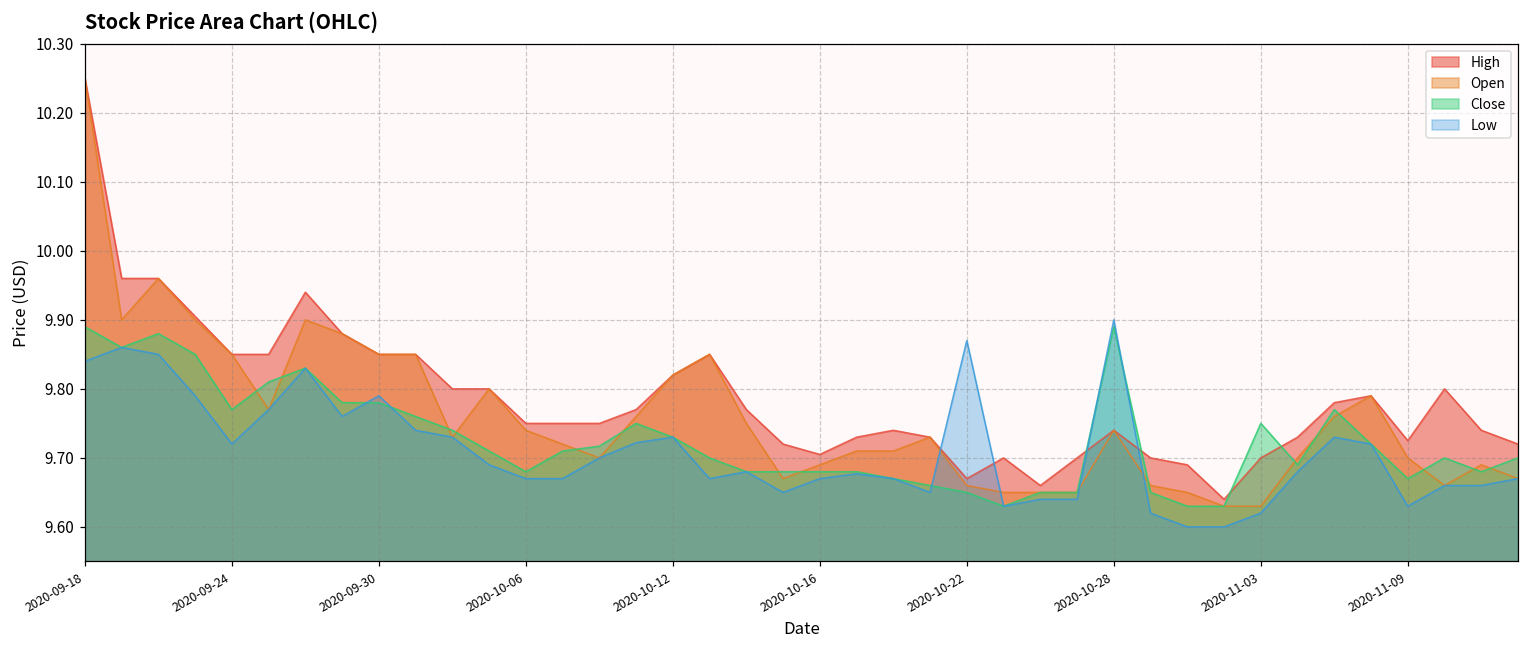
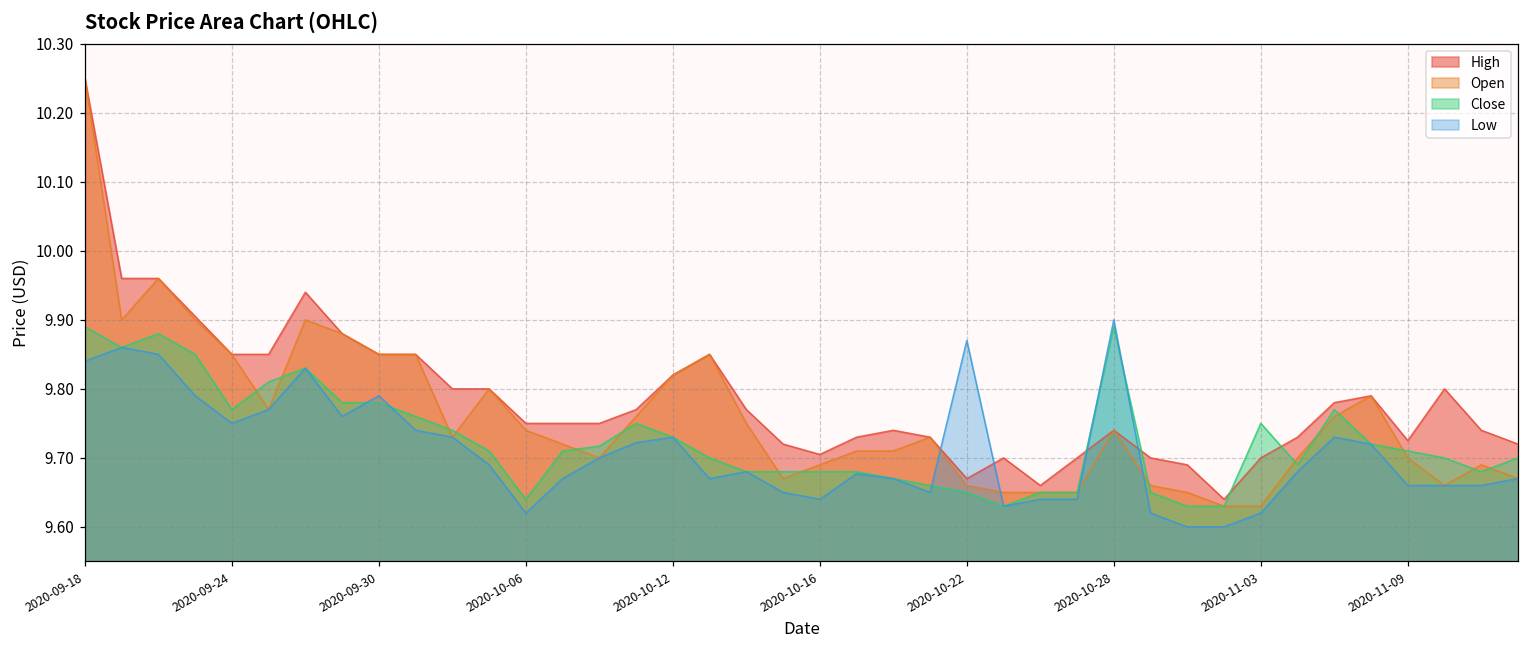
Low, 2020-09-24: 9.72 -> 9.75
Close, 2020-10-06: 9.68 -> 9.64
Low, 2020-10-06: 9.67 -> 9.62
Low, 2020-10-16: 9.67 -> 9.64
Close, 2020-11-09: 9.67 -> 9.71
Low, 2020-11-09: 9.63 -> 9.66
